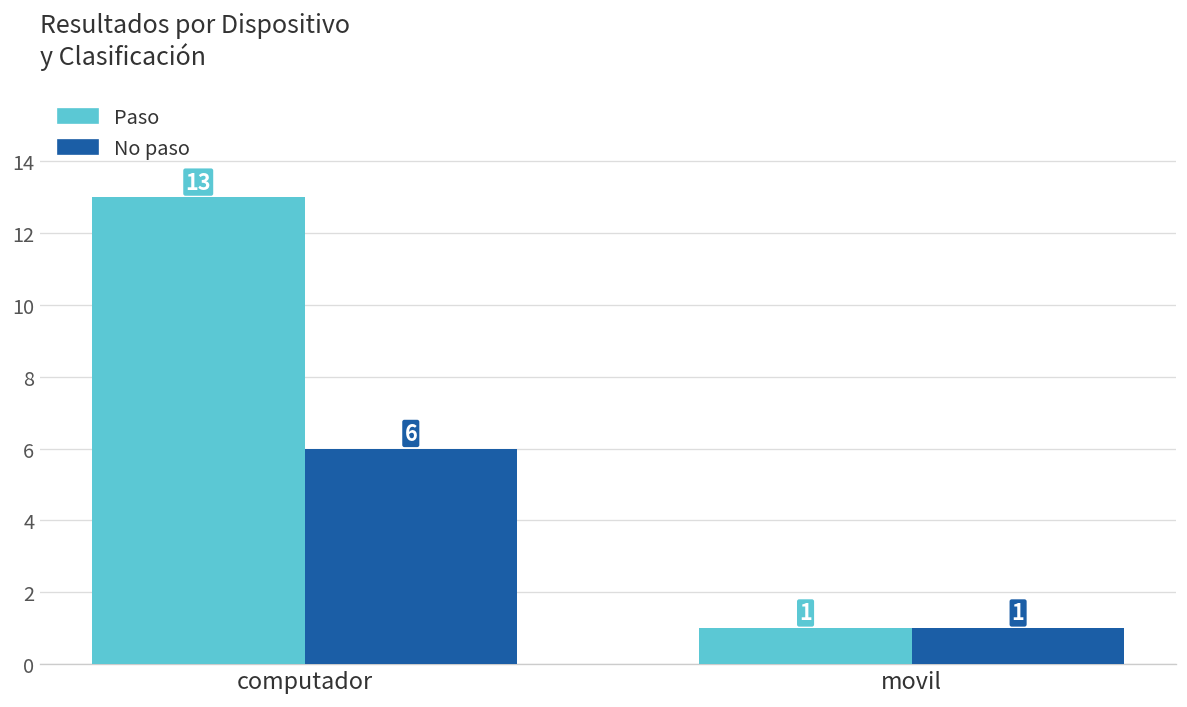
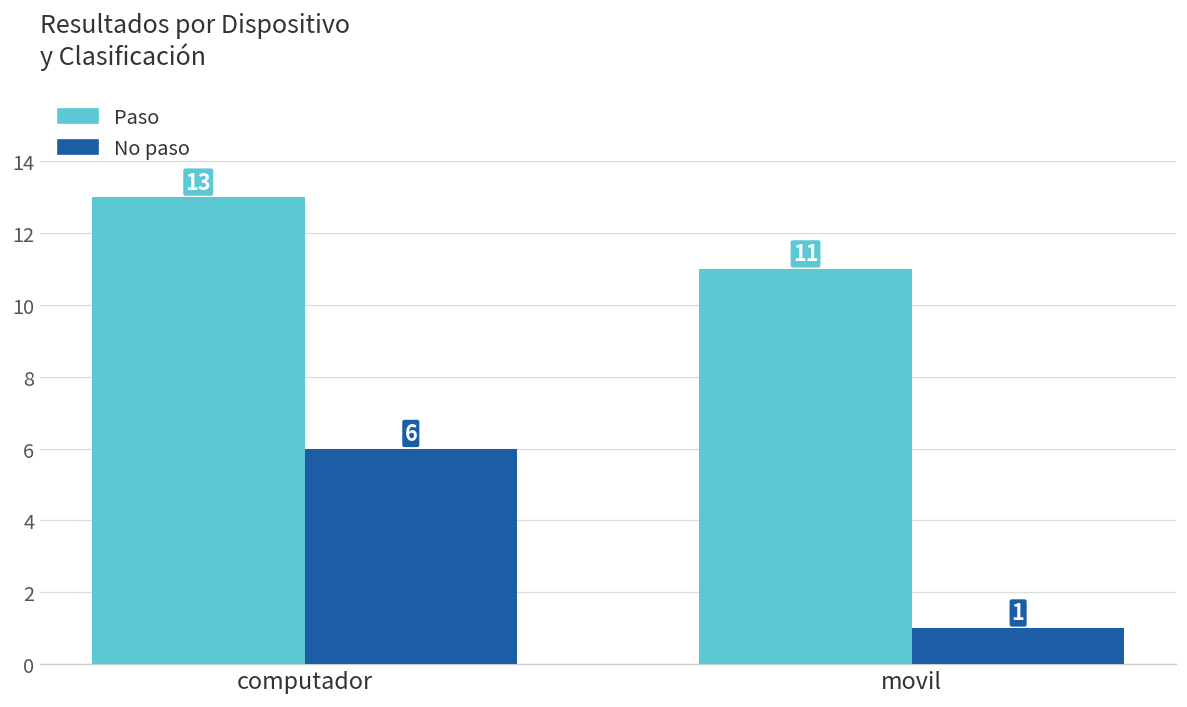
Paso, movil: 1 -> 11
